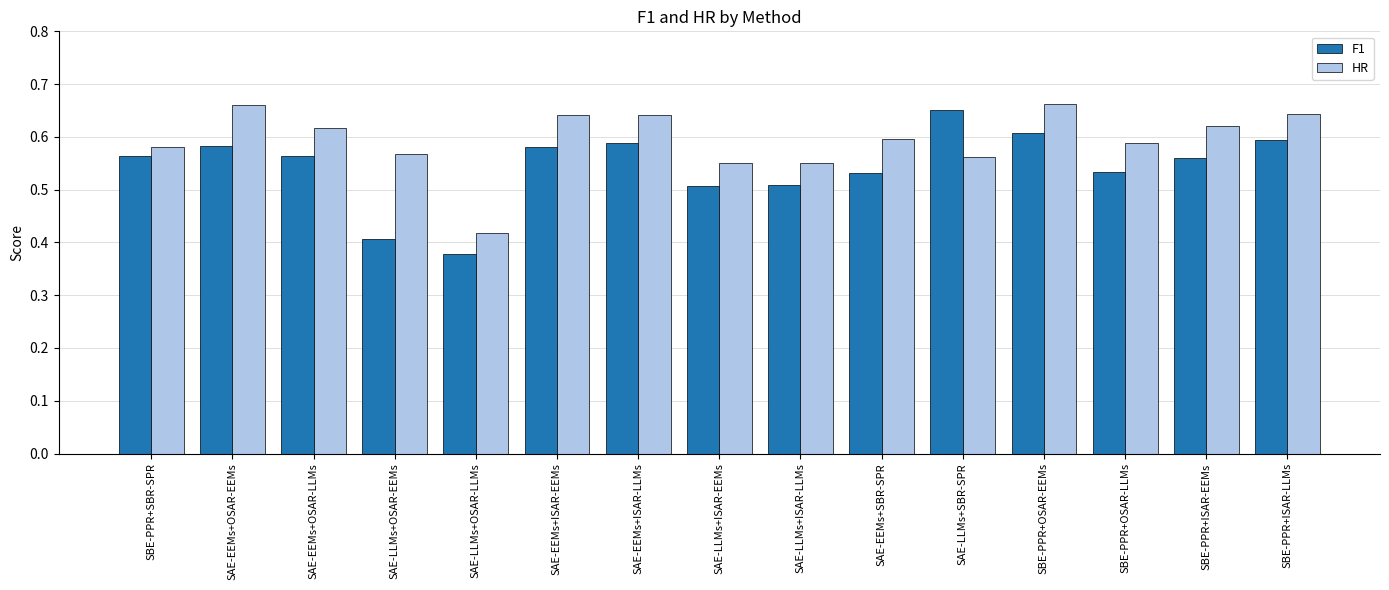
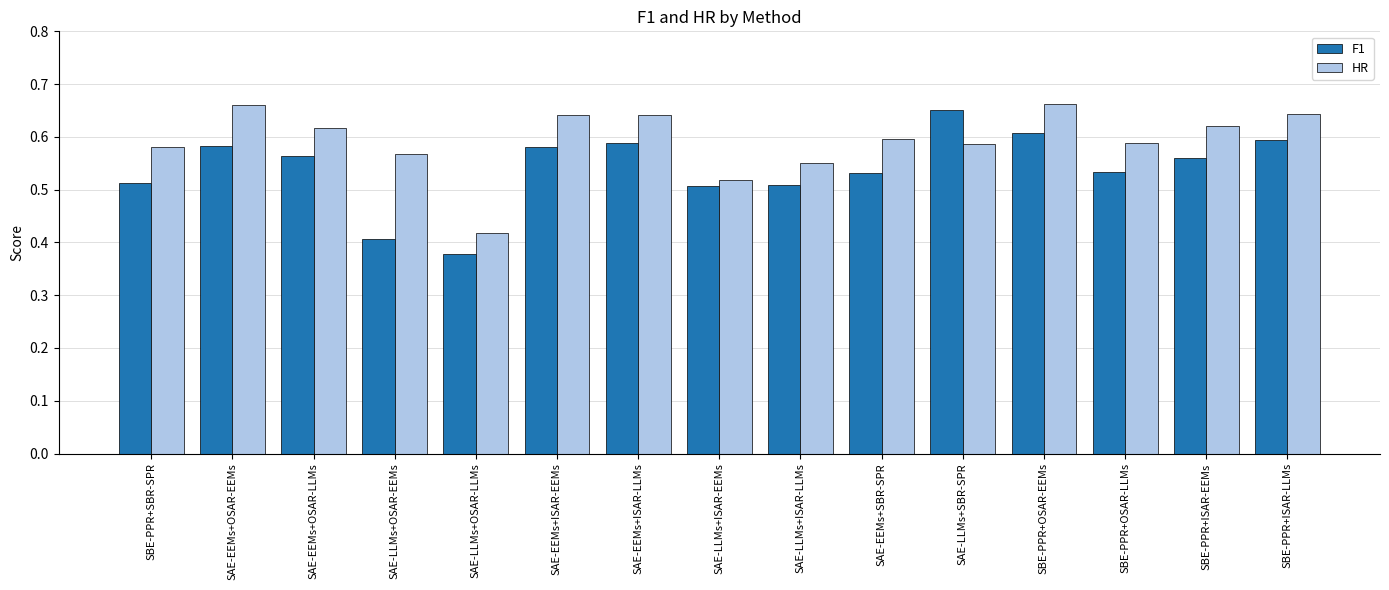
F1, SBE-PPR+SBR-SPR: 0.56 -> 0.51
HR, SAE-LLMs+ISAR-EEMs: 0.55 -> 0.52
HR, SAE-LLMs+SBR-SPR: 0.56 -> 0.59
